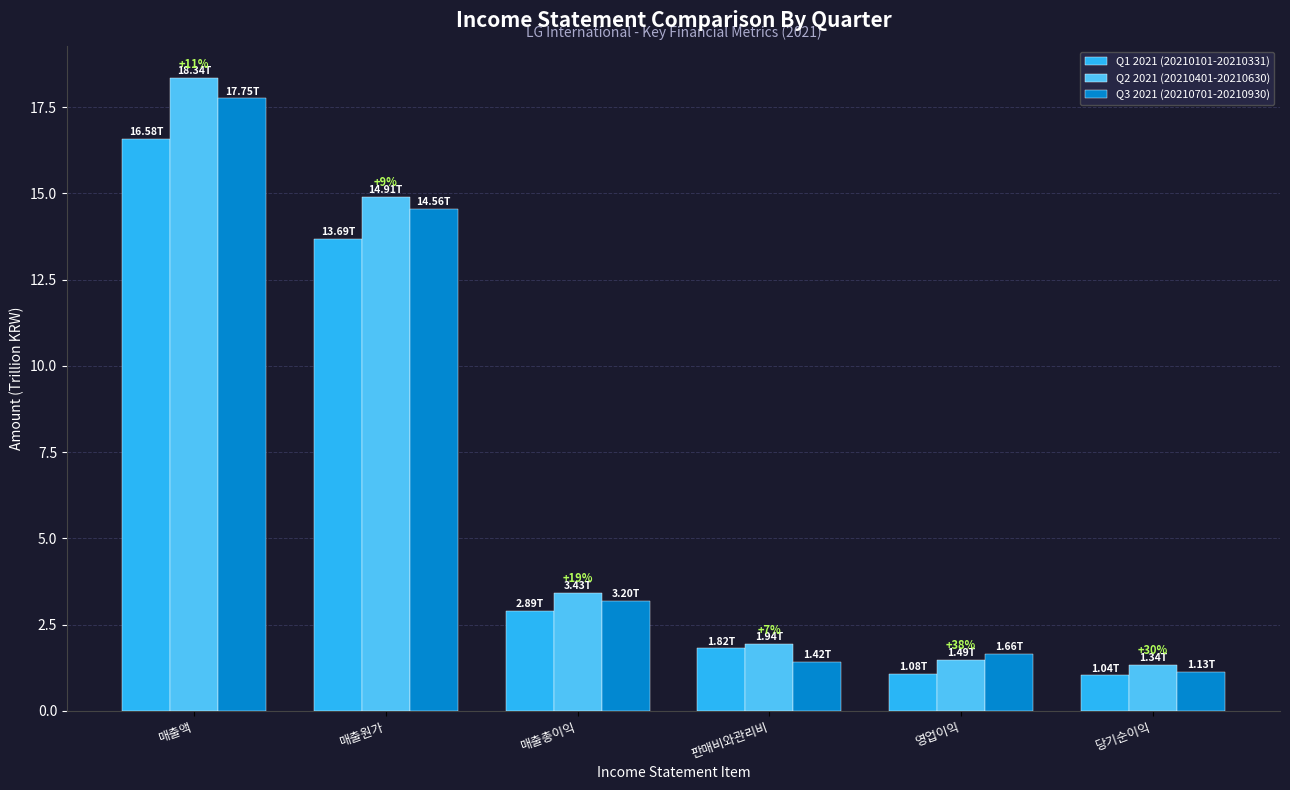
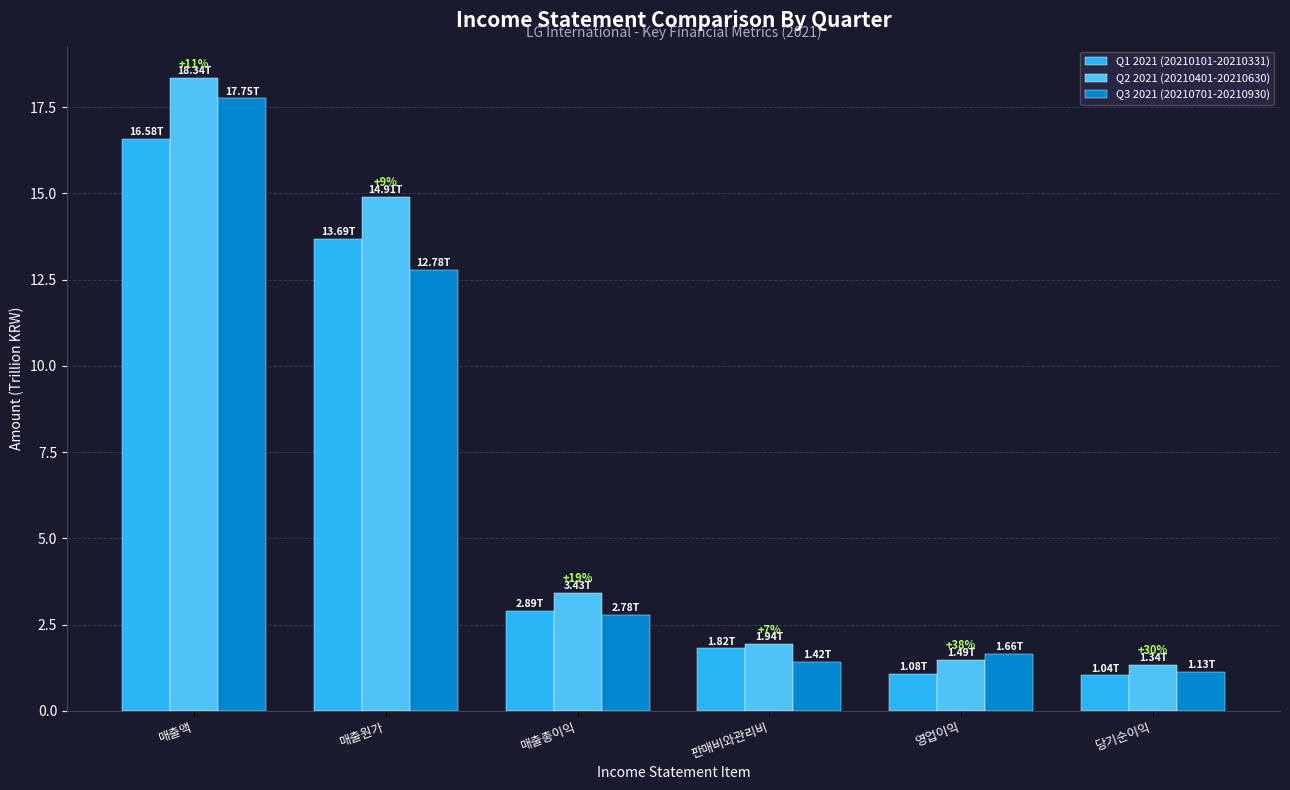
Q3 2021 (20210701-20210930), 매출원가: 14.56T -> 12.78T
Q3 2021 (20210701-20210930), 매출총이익: 3.20T -> 2.78T
